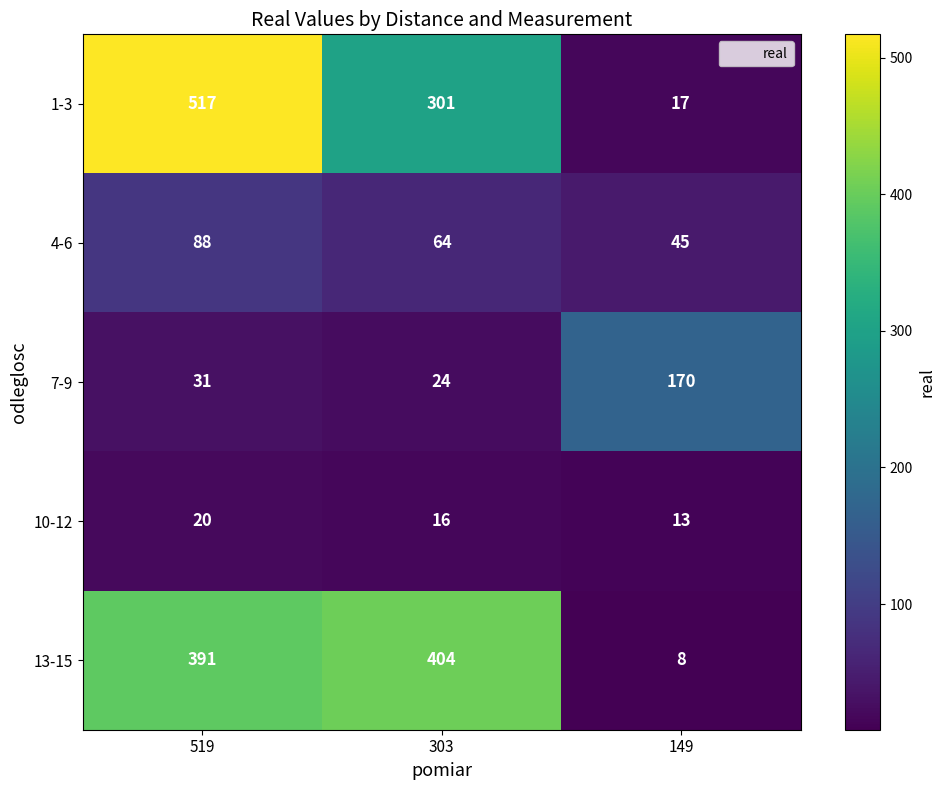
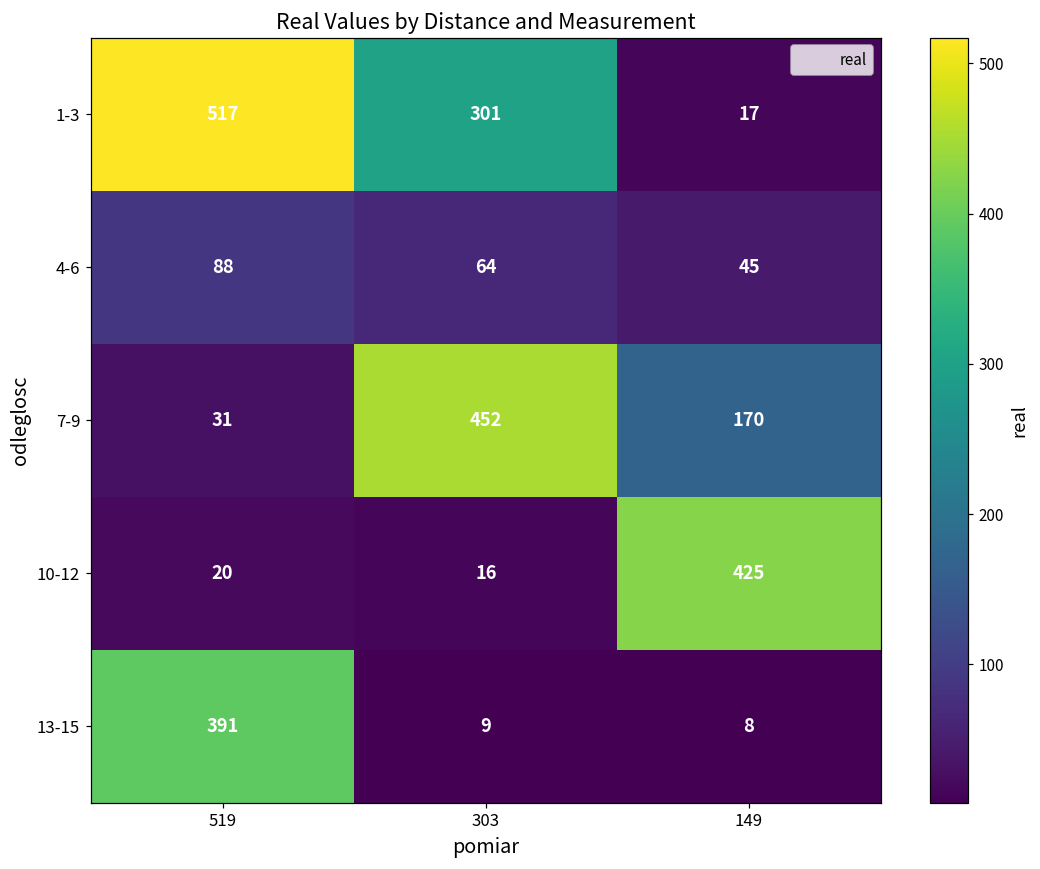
7-9, 303: 24 -> 452
10-12, 149: 13 -> 425
13-15, 303: 404 -> 9
